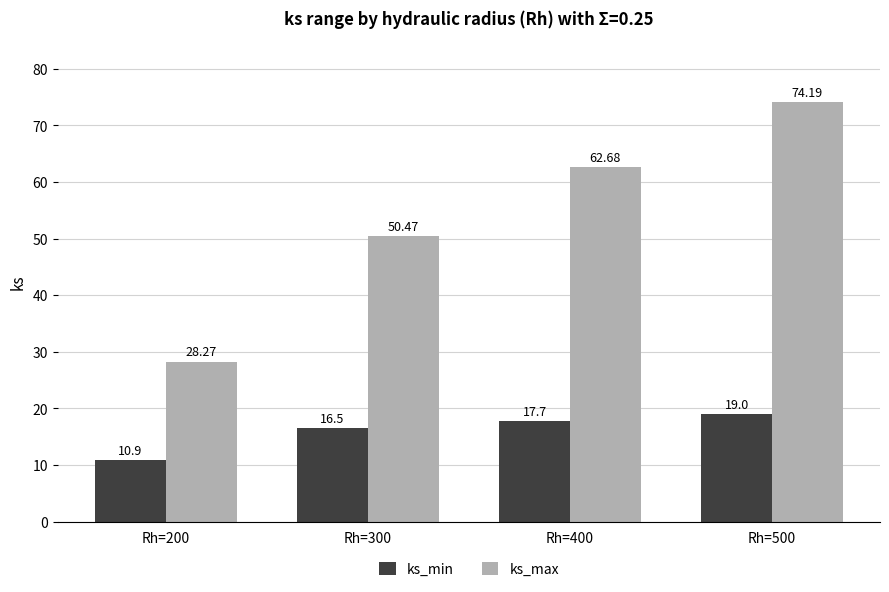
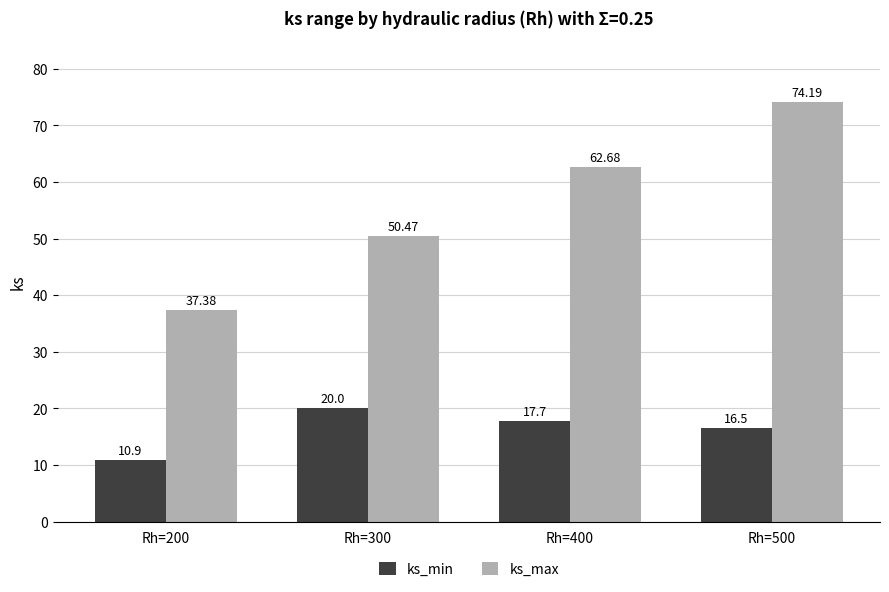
ks_max, Rh=200: 28.27 -> 37.38
ks_min, Rh=300: 16.5 -> 20.0
ks_min, Rh=500: 19.0 -> 16.5
